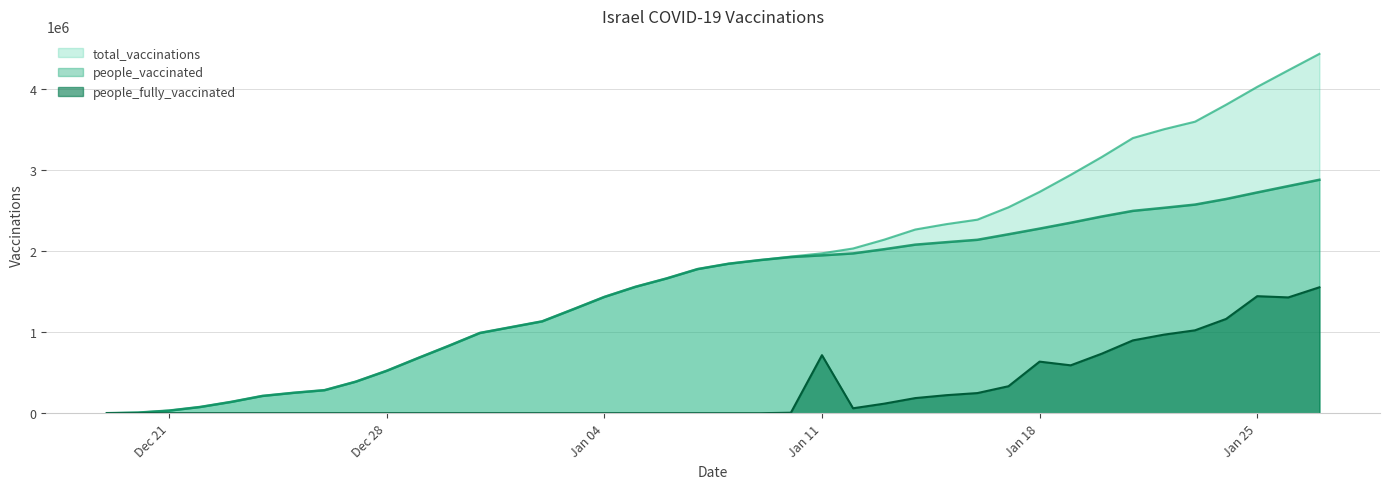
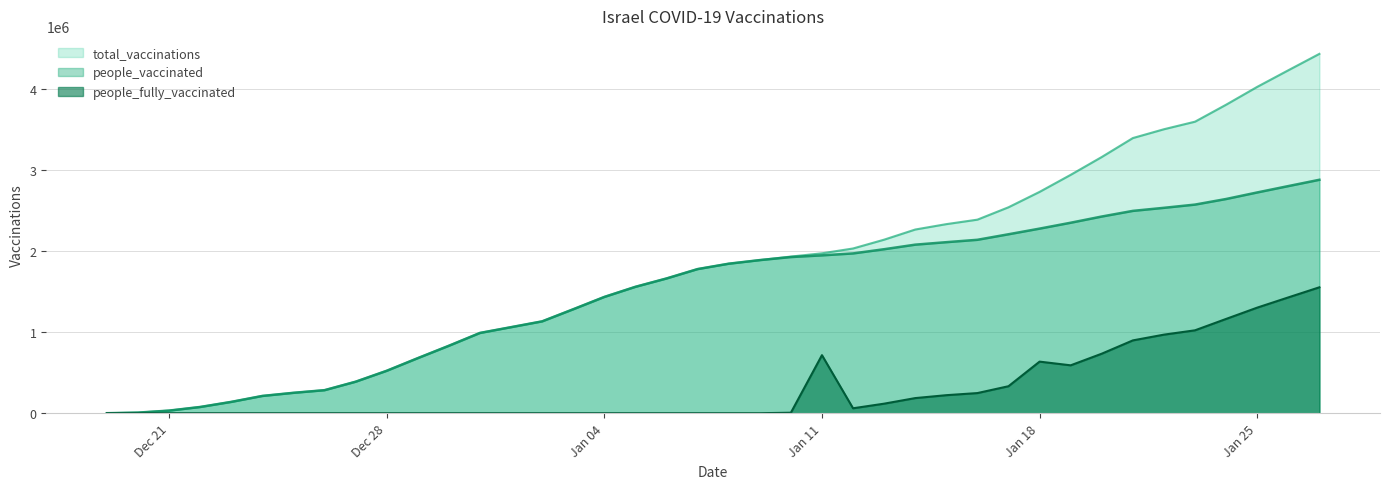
people_fully_vaccinated, Jan 25: 1400000 -> 1300000
